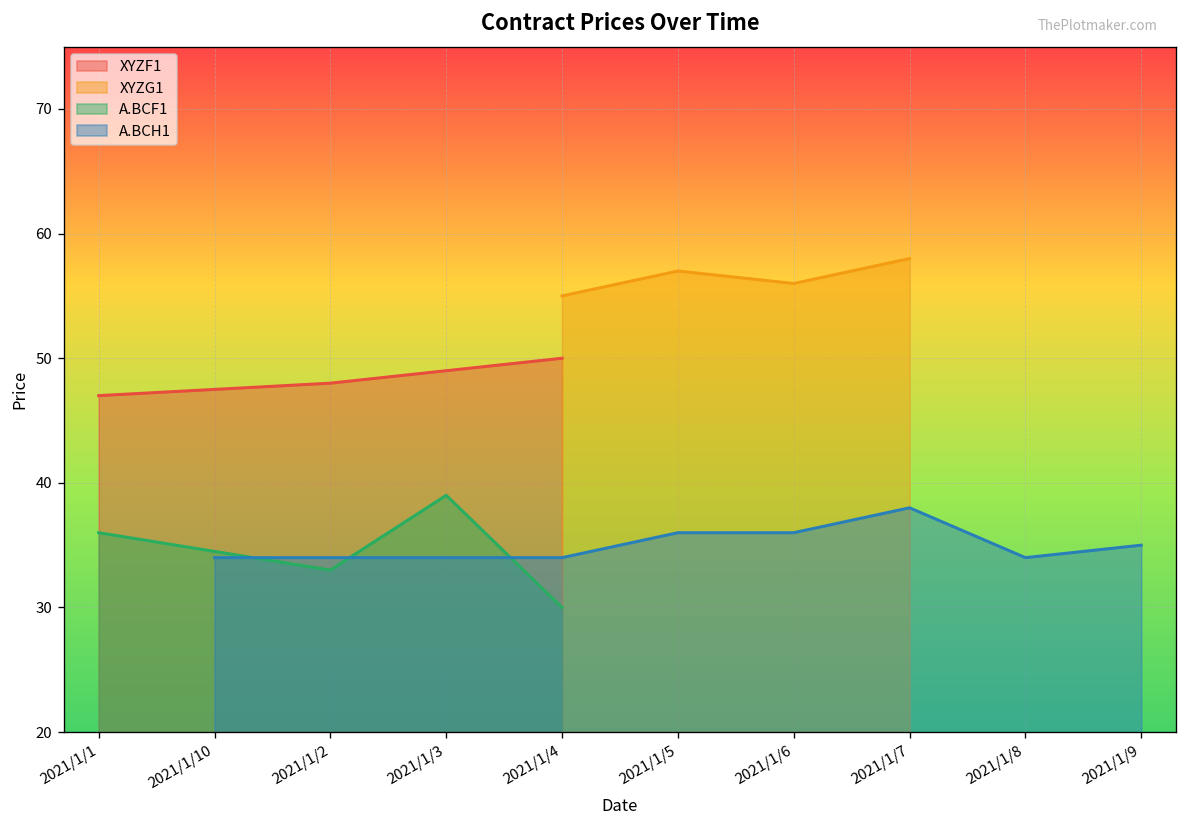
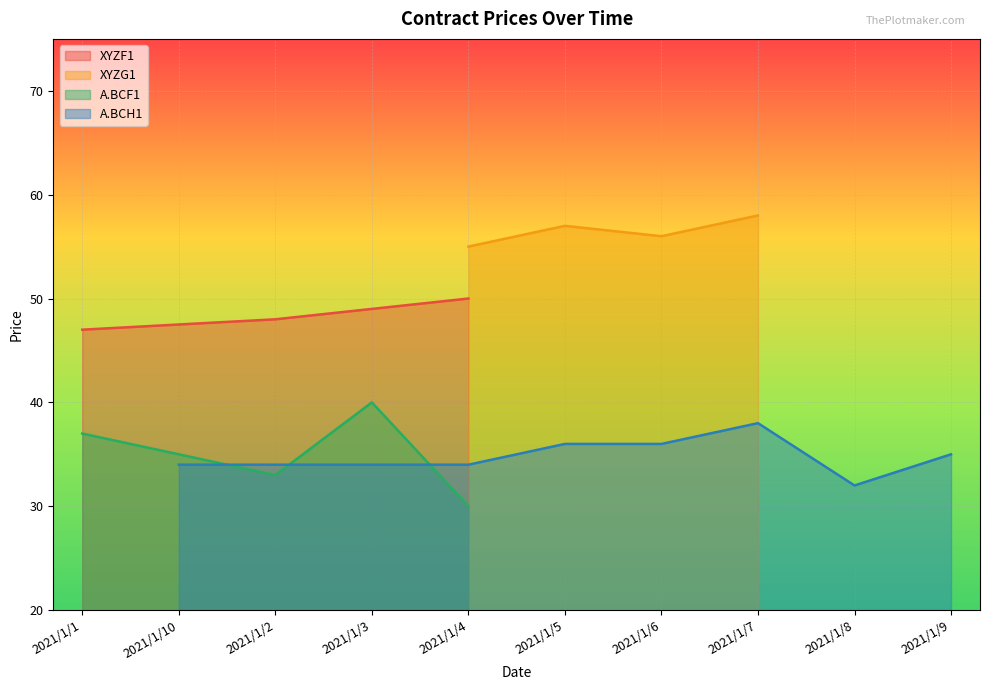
A.BCF1, 2021/1/1: 36 -> 37
A.BCF1, 2021/1/3: 39 -> 40
A.BCH1, 2021/1/8: 34 -> 32
